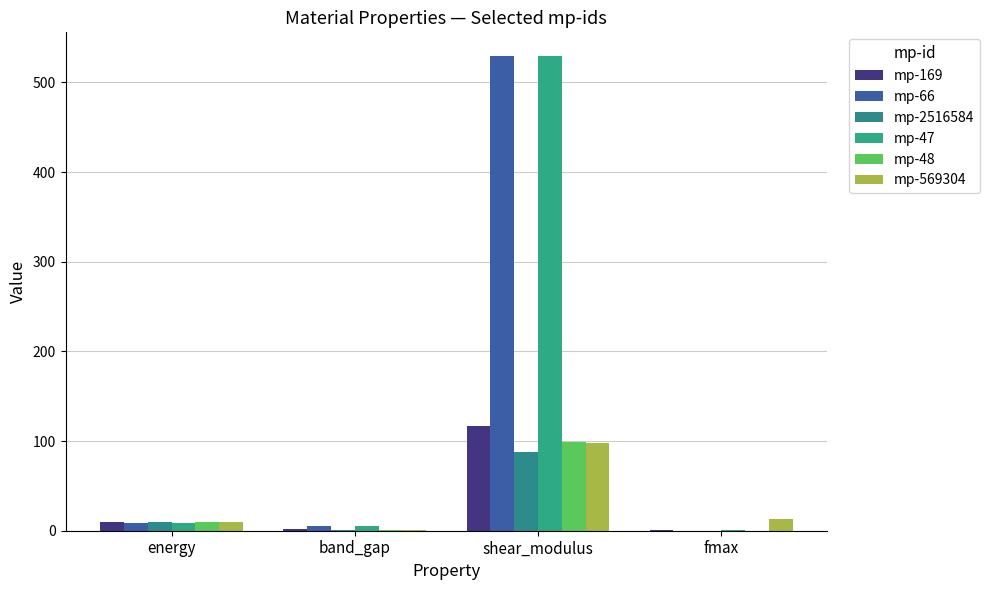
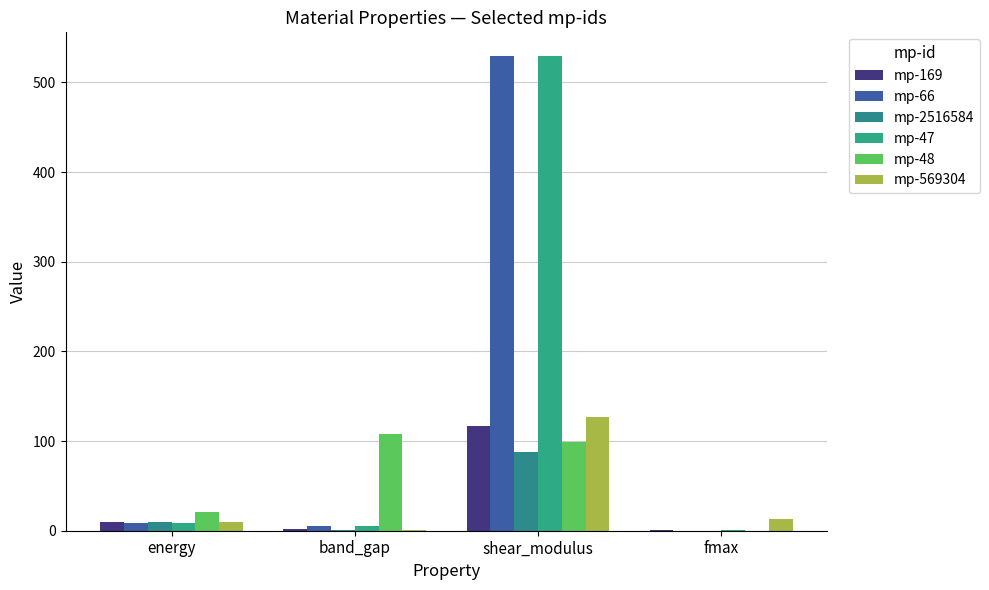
mp-48, energy: 10 -> 20
mp-48, band_gap: 0 -> 110
mp-569304, shear_modulus: 100 -> 130
